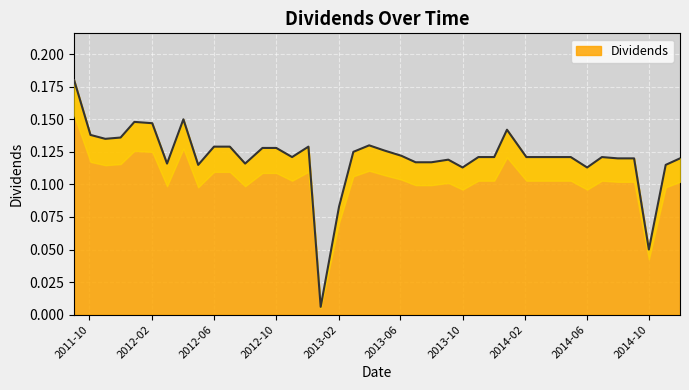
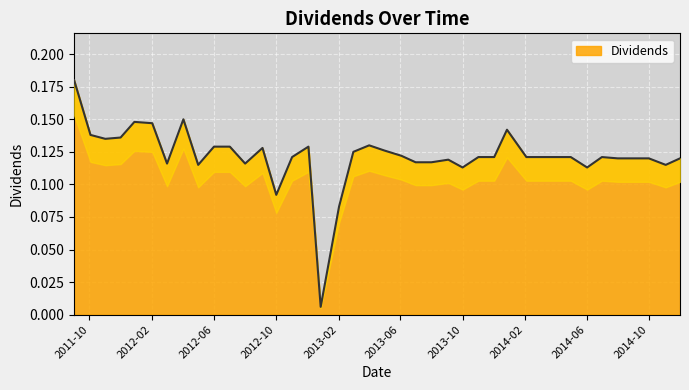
2012-10: 0.128 -> 0.092
2014-10: 0.05 -> 0.12
